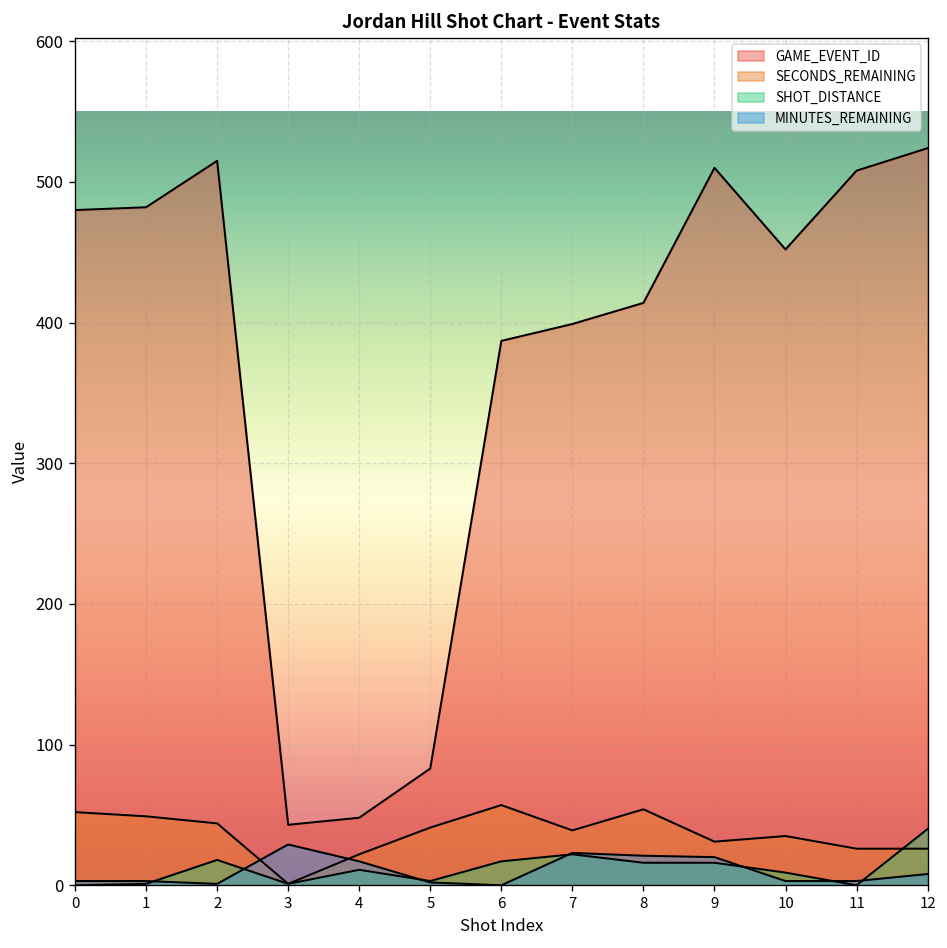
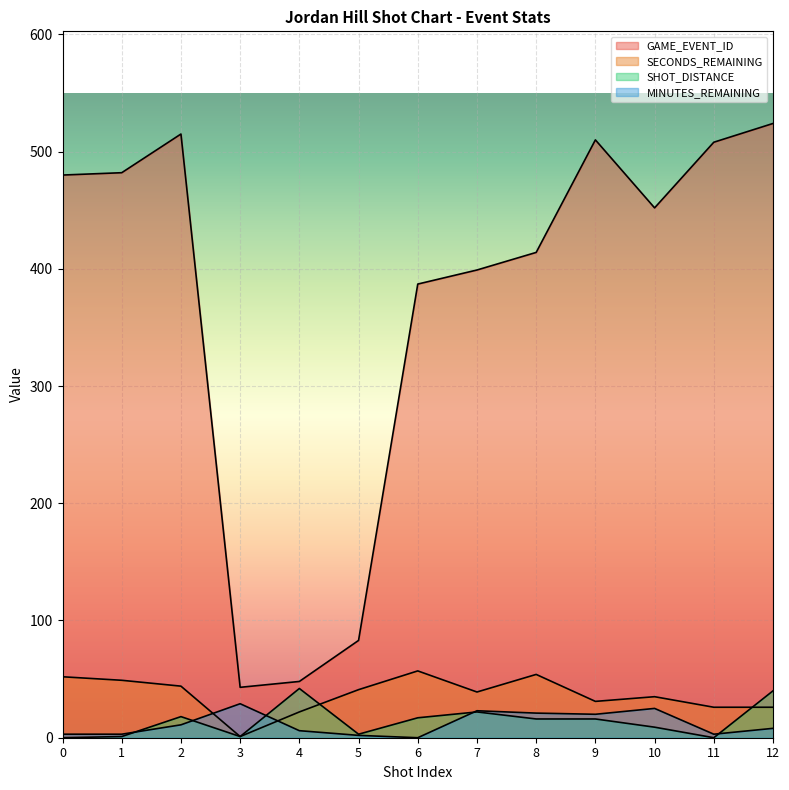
MINUTES_REMAINING, 2: 1 -> 11
SHOT_DISTANCE, 4: 11 -> 42
MINUTES_REMAINING, 4: 17 -> 6
MINUTES_REMAINING, 10: 3 -> 25
